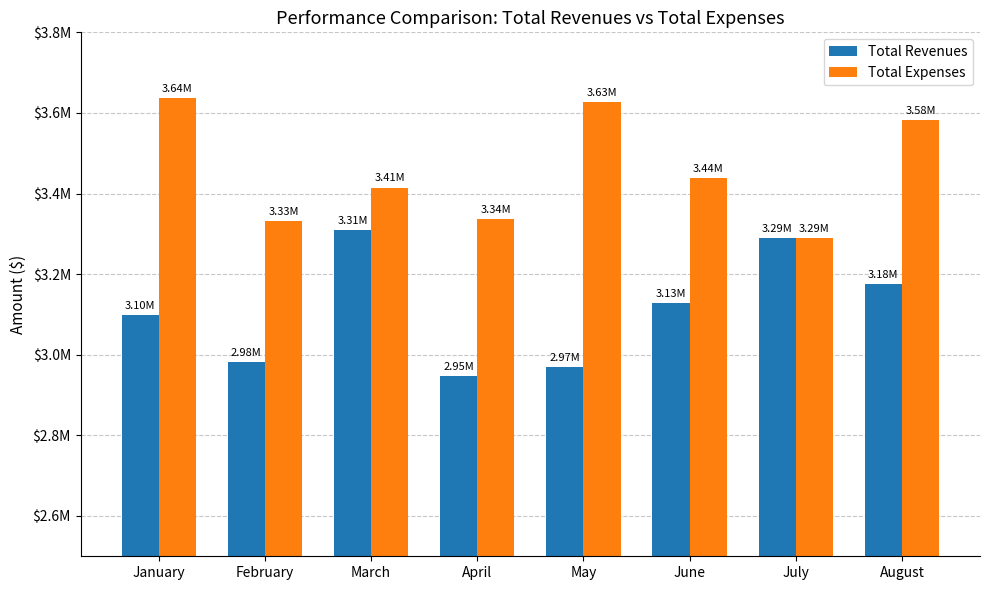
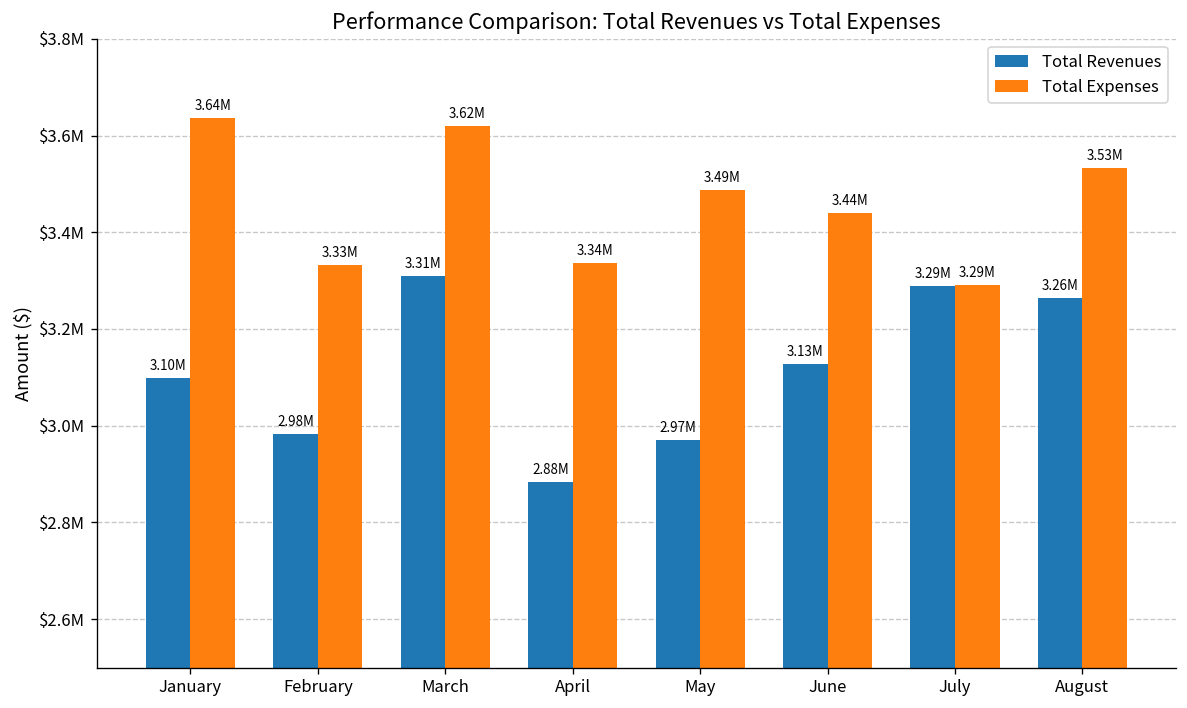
Total Expenses, March: 3.41M -> 3.62M
Total Revenues, April: 2.95M -> 2.88M
Total Expenses, May: 3.63M -> 3.49M
Total Revenues, August: 3.18M -> 3.26M
Total Expenses, August: 3.58M -> 3.53M
